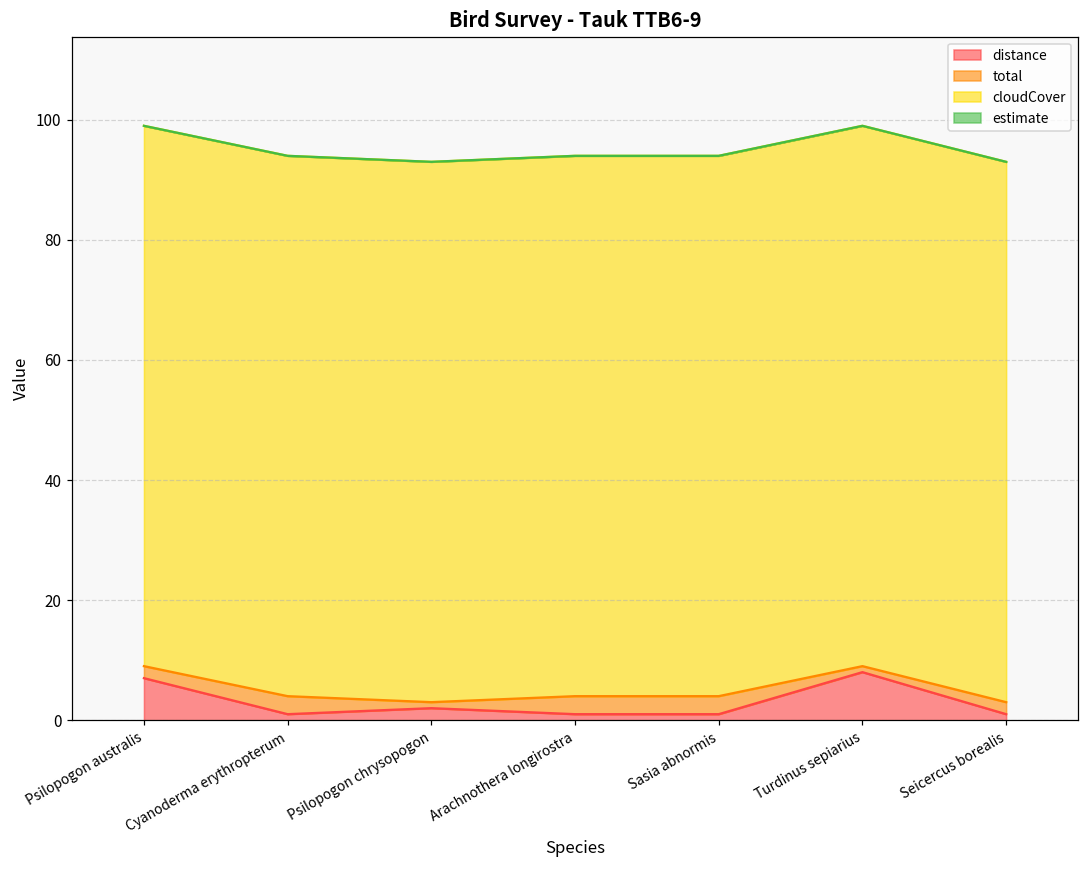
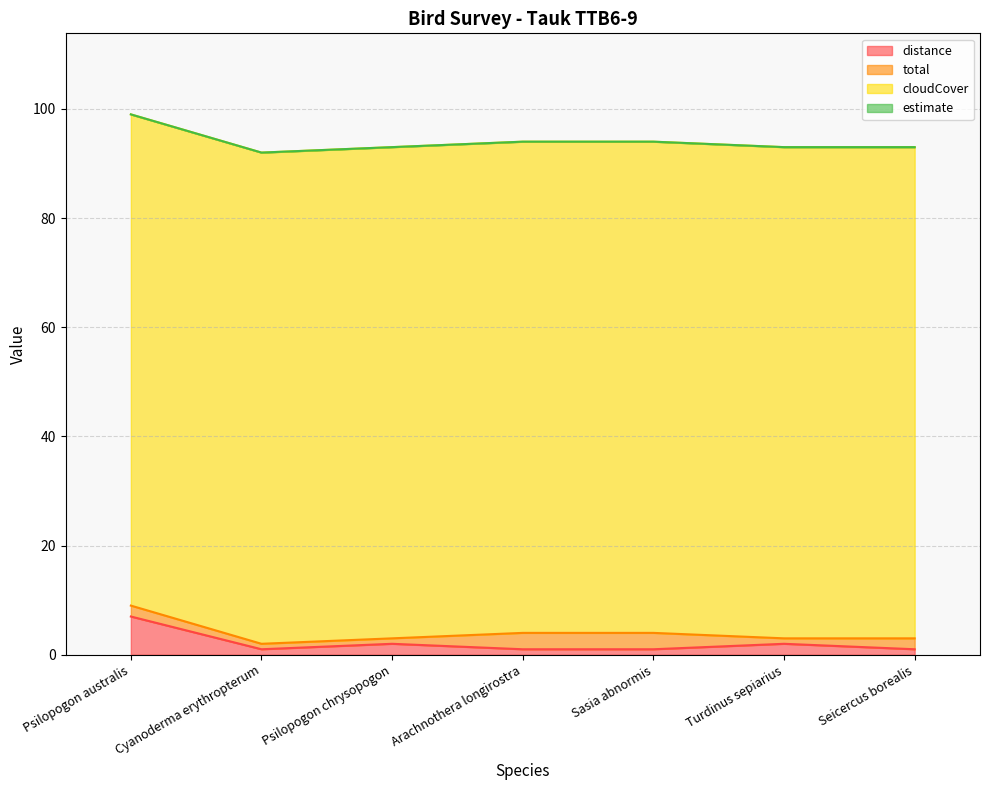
total, Cyanoderma erythropterum: 3 -> 1
distance, Turdinus sepiarius: 8 -> 2
